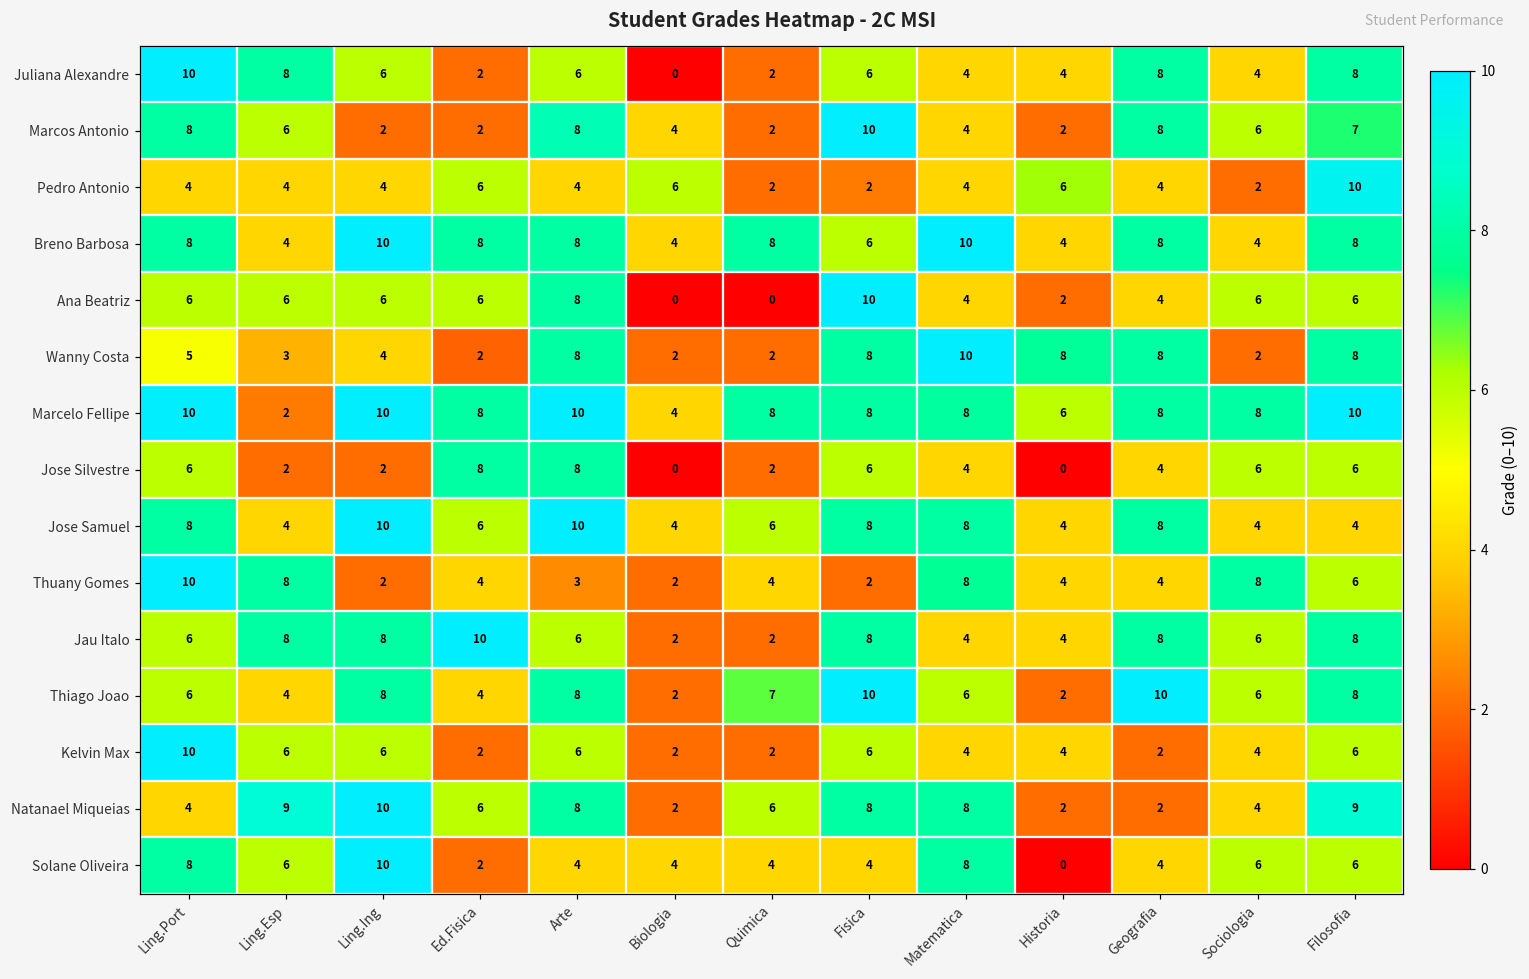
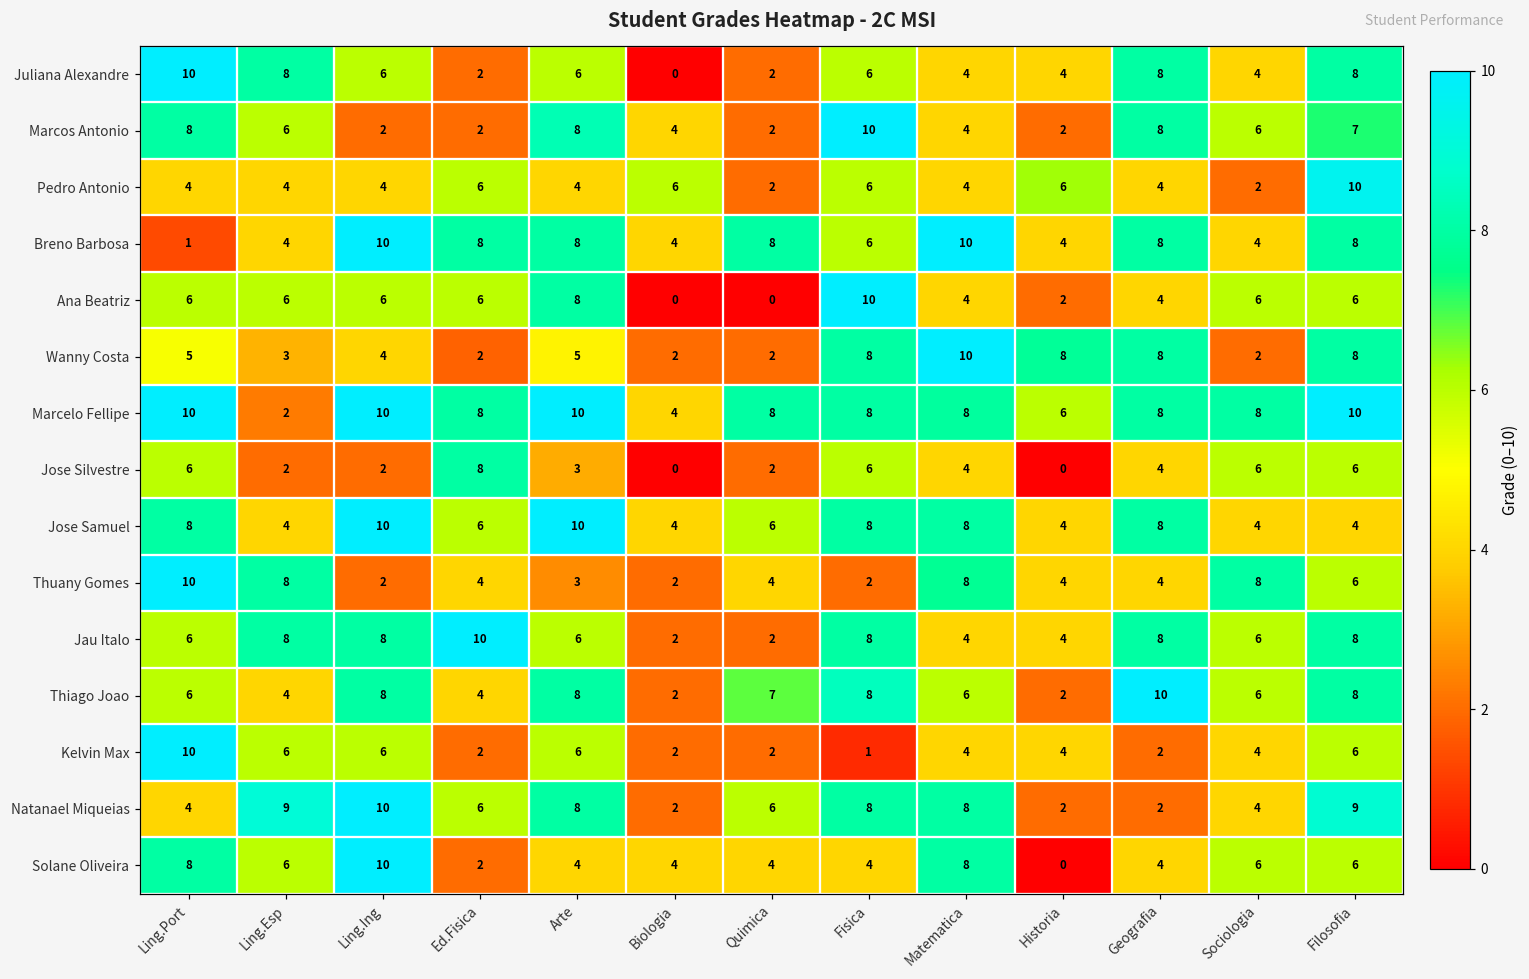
Pedro Antonio, Fisica: 2 -> 6
Breno Barbosa, Ling.Port: 8 -> 1
Wanny Costa, Arte: 8 -> 5
Jose Silvestre, Arte: 8 -> 3
Thiago Joao, Fisica: 10 -> 8
Kelvin Max, Fisica: 6 -> 1
